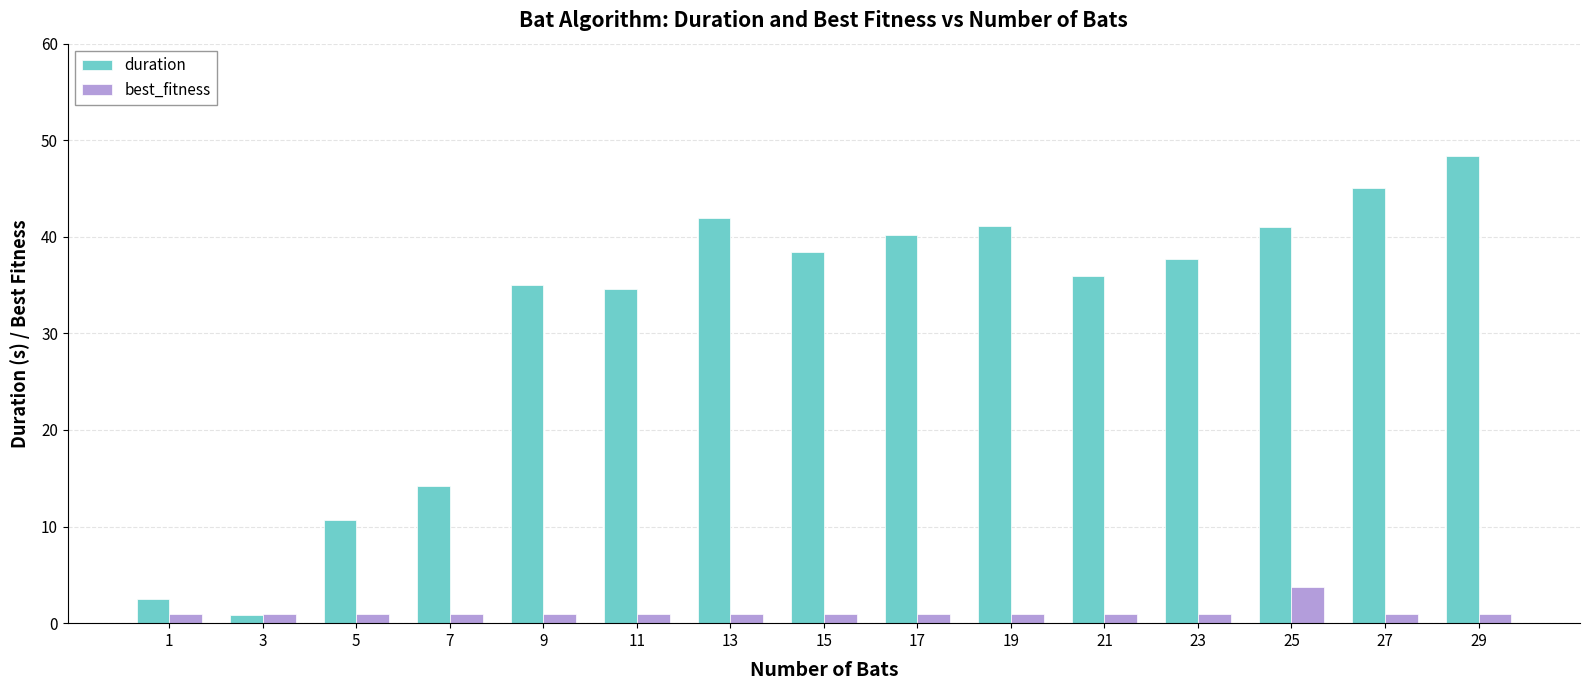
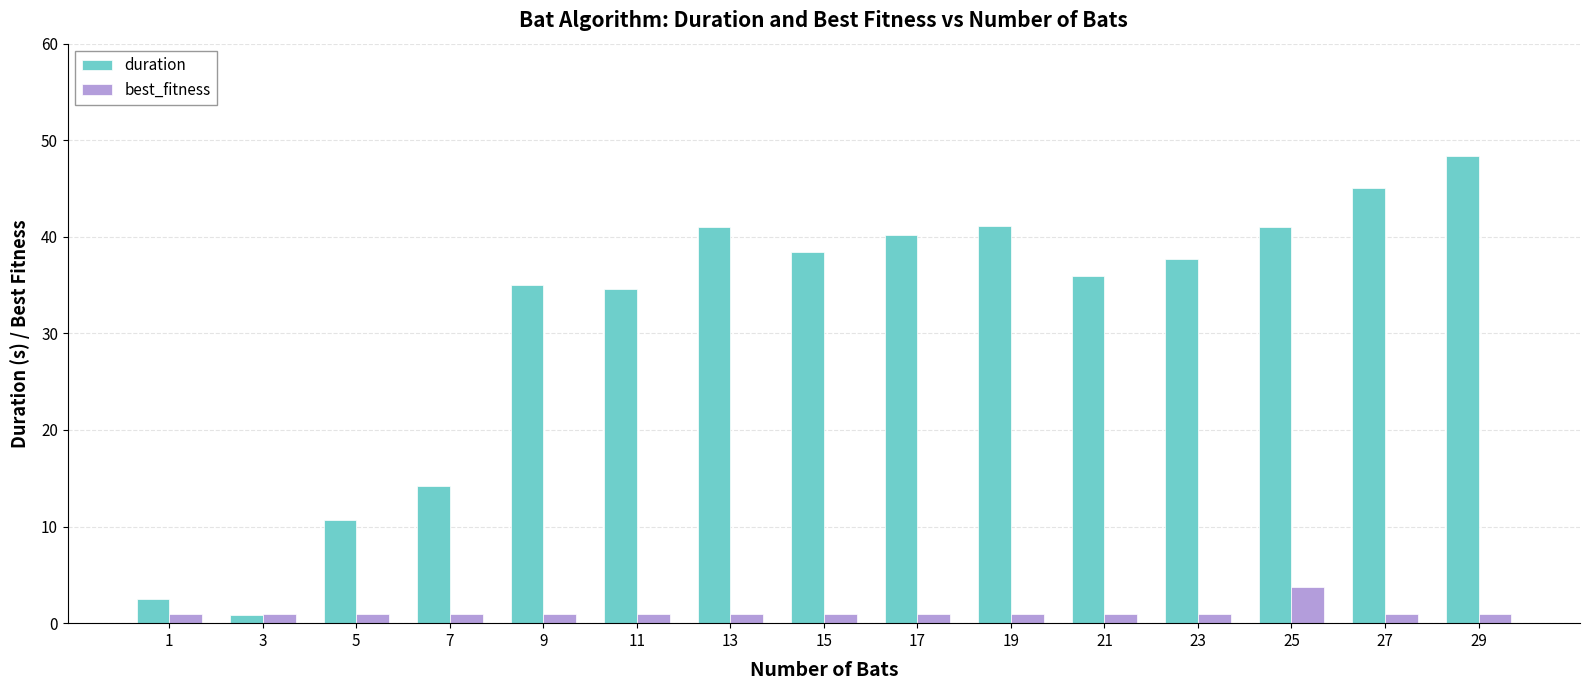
duration, 13: 42 -> 41
